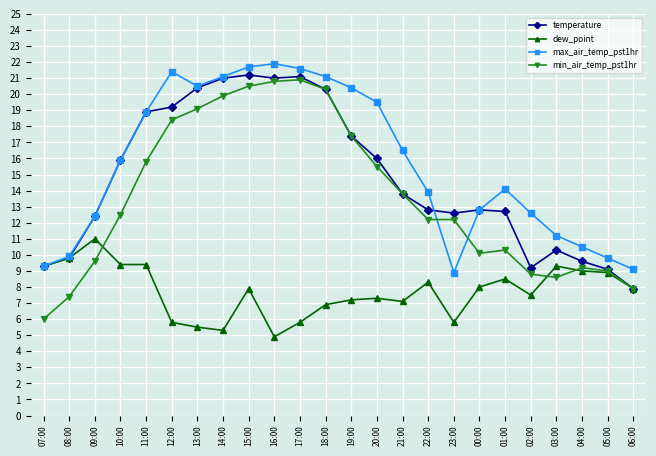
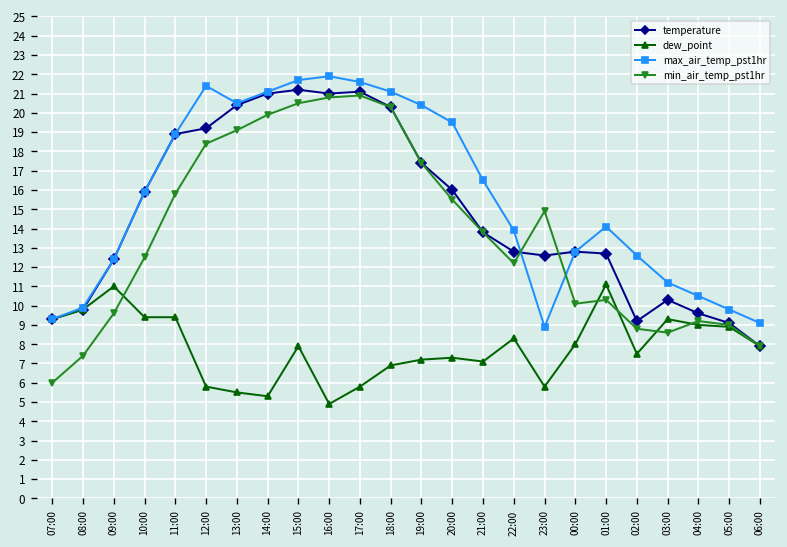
min_air_temp_pst1hr, 23:00: 12.2 -> 14.9
dew_point, 01:00: 8.5 -> 11.1
